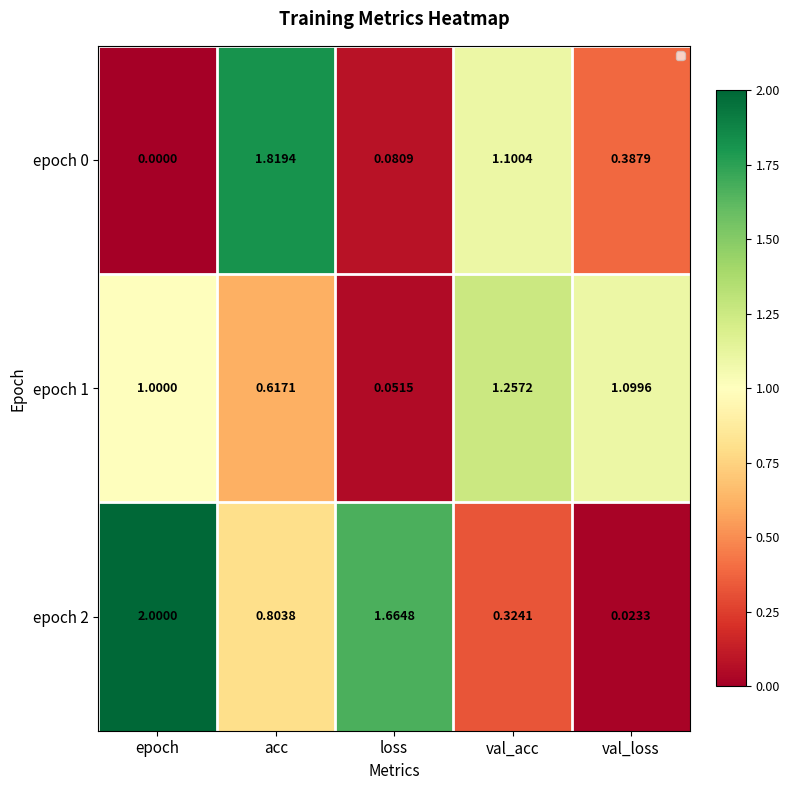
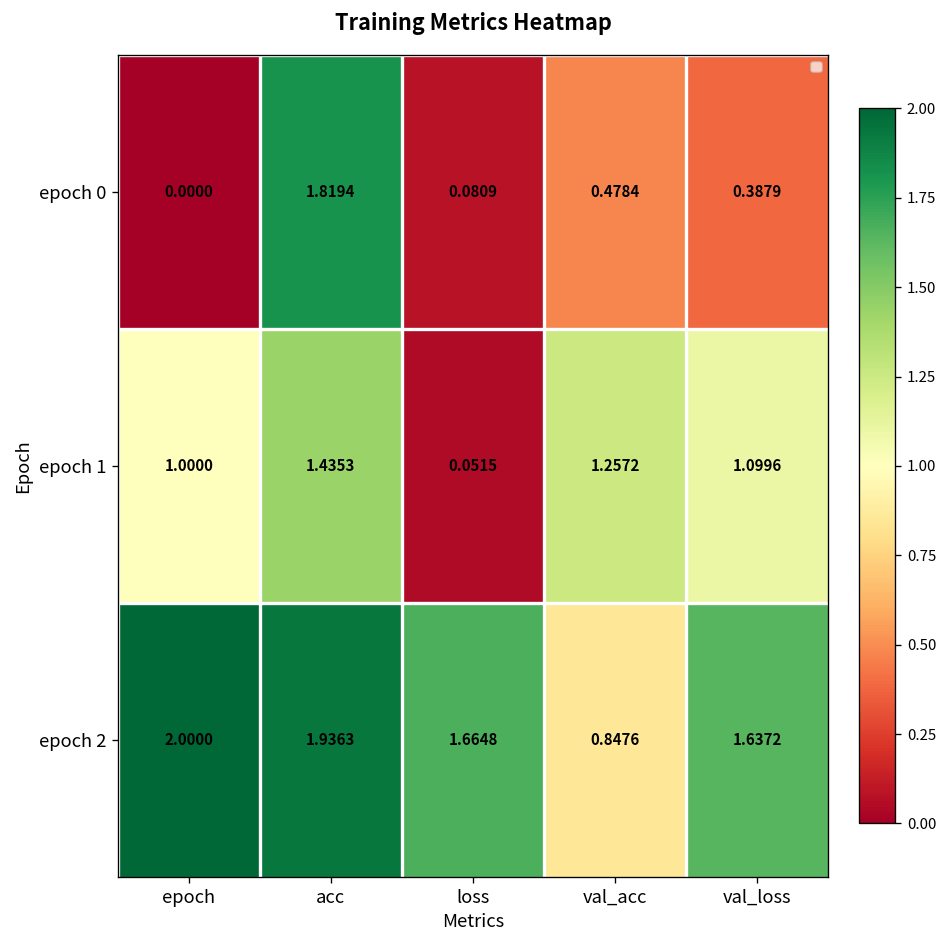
epoch 0, val_acc: 1.1004 -> 0.4784
epoch 1, acc: 0.6171 -> 1.4353
epoch 2, acc: 0.8038 -> 1.9363
epoch 2, val_acc: 0.3241 -> 0.8476
epoch 2, val_loss: 0.0233 -> 1.6372
